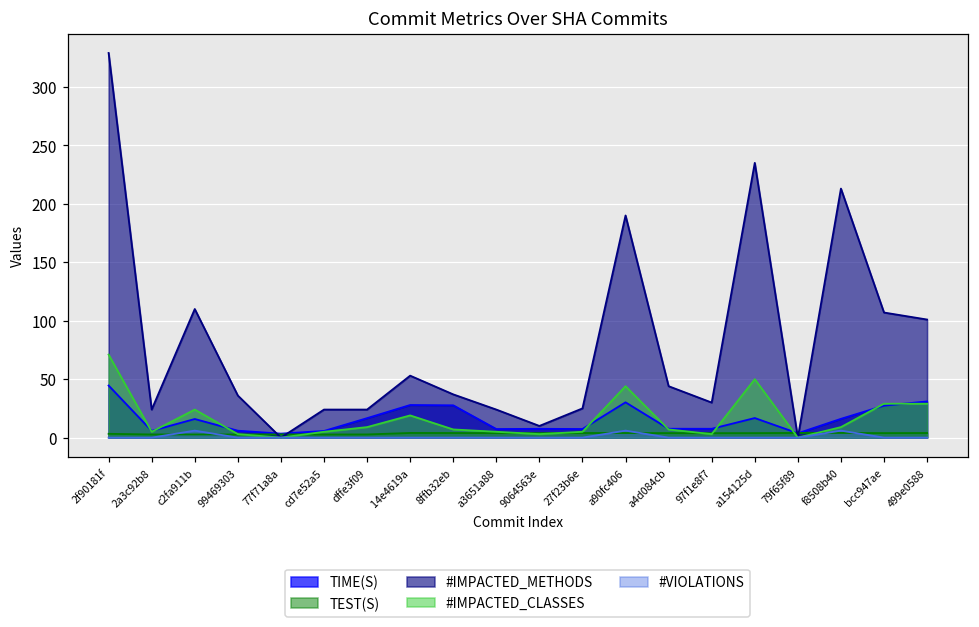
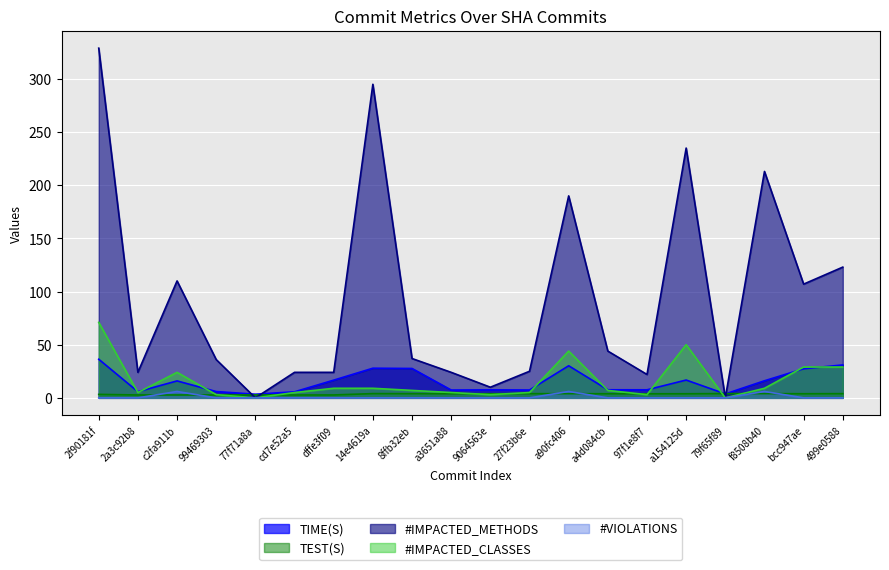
TIME(S), 2f90181f: 45 -> 36
#IMPACTED_METHODS, 14e4619a: 53 -> 295
#IMPACTED_CLASSES, 14e4619a: 19 -> 9
#IMPACTED_METHODS, 97f1e8f7: 30 -> 22
#IMPACTED_METHODS, 499e0588: 101 -> 123
